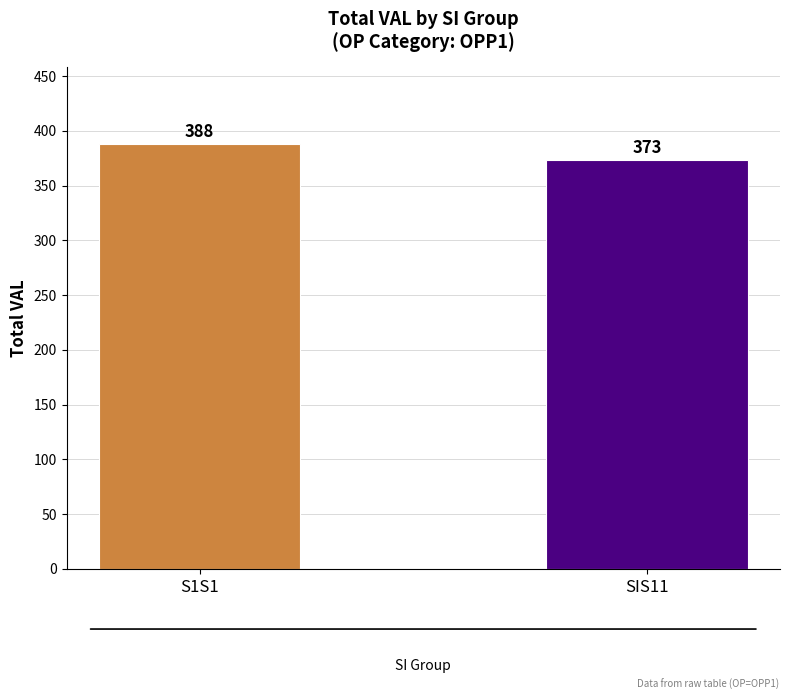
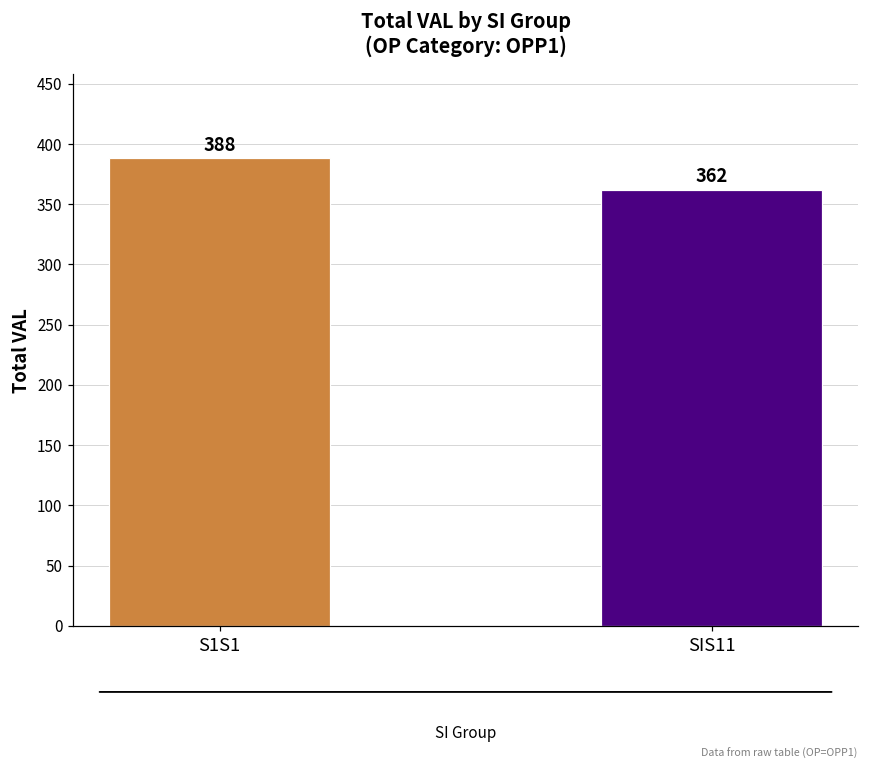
SIS11: 373 -> 362
